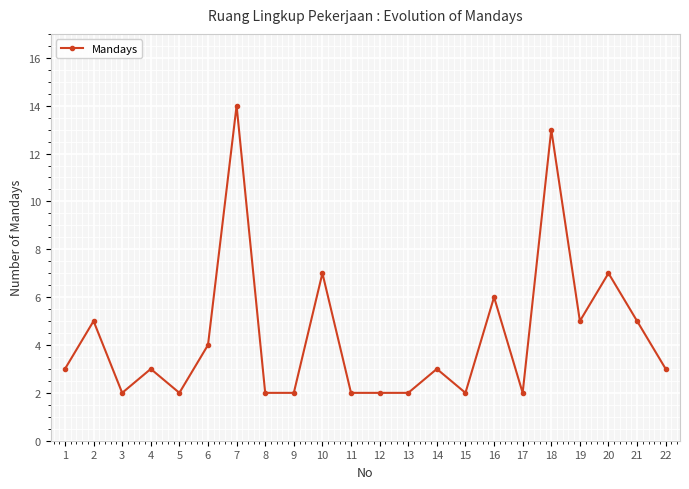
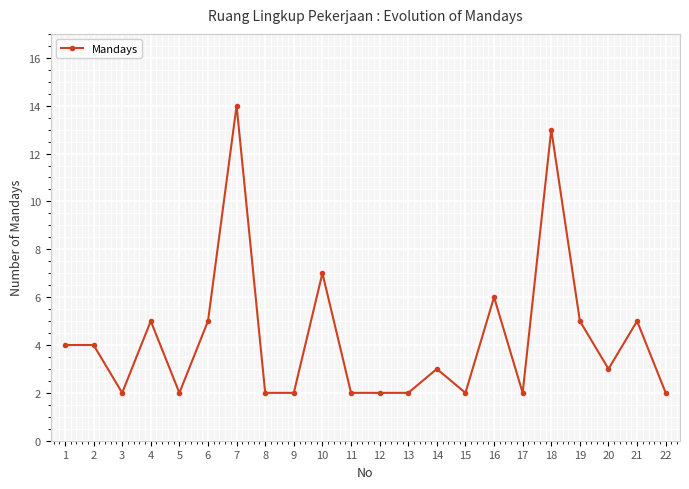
1: 3 -> 4
2: 5 -> 4
4: 3 -> 5
6: 4 -> 5
20: 7 -> 3
22: 3 -> 2
